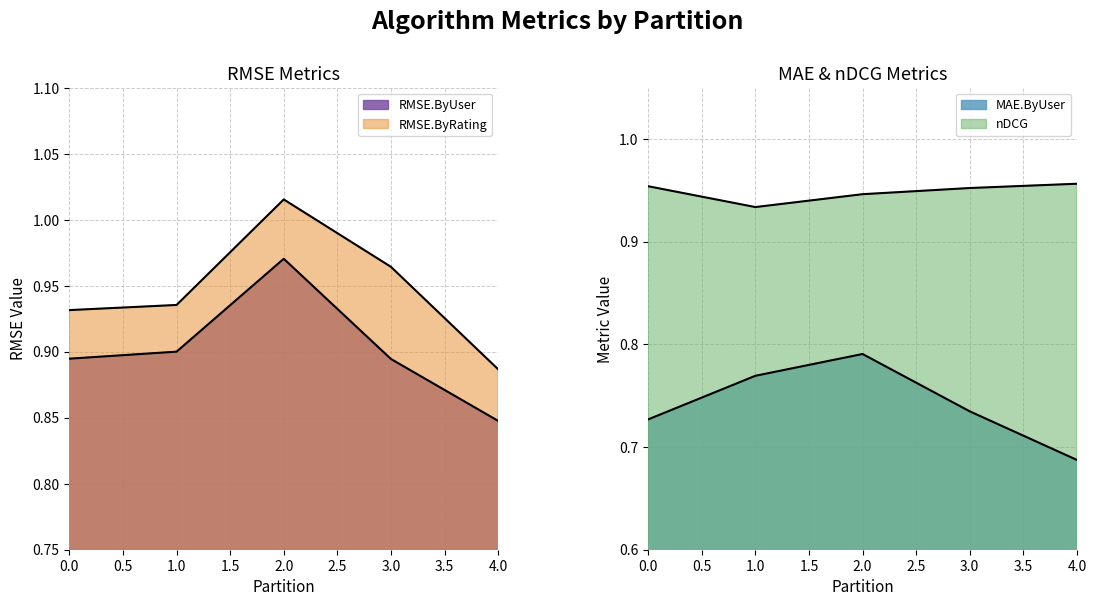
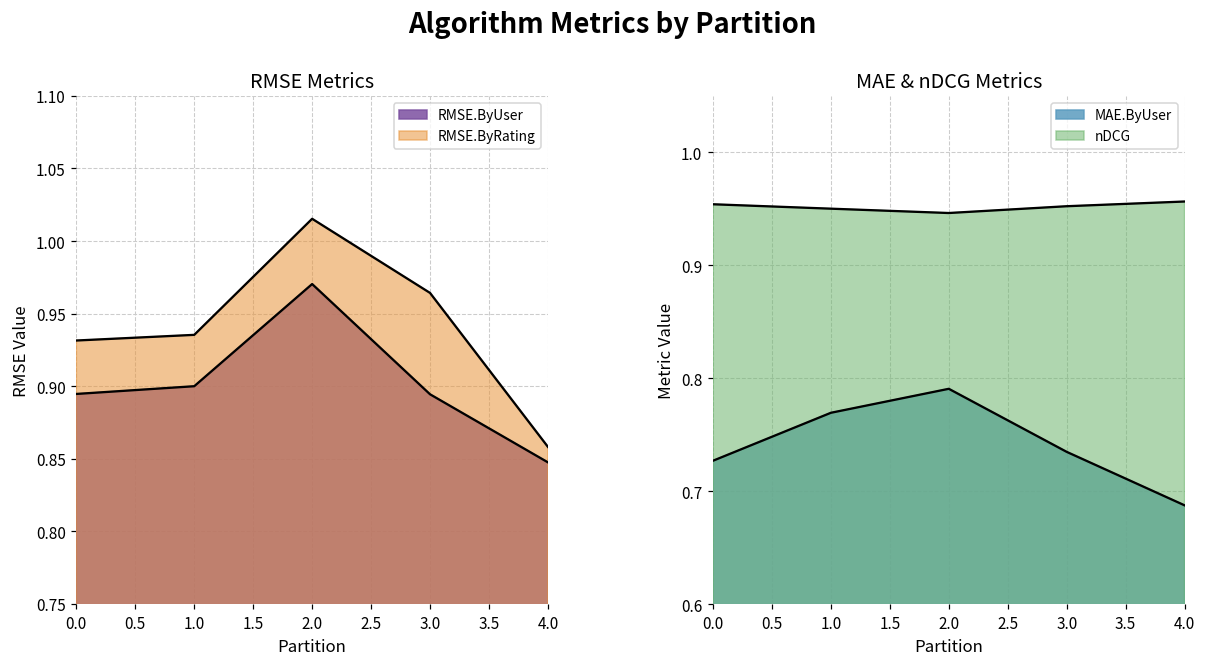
RMSE Metrics, RMSE.ByRating, 4.0: 0.887 -> 0.858
MAE & nDCG Metrics, nDCG, 1.0: 0.934 -> 0.950
